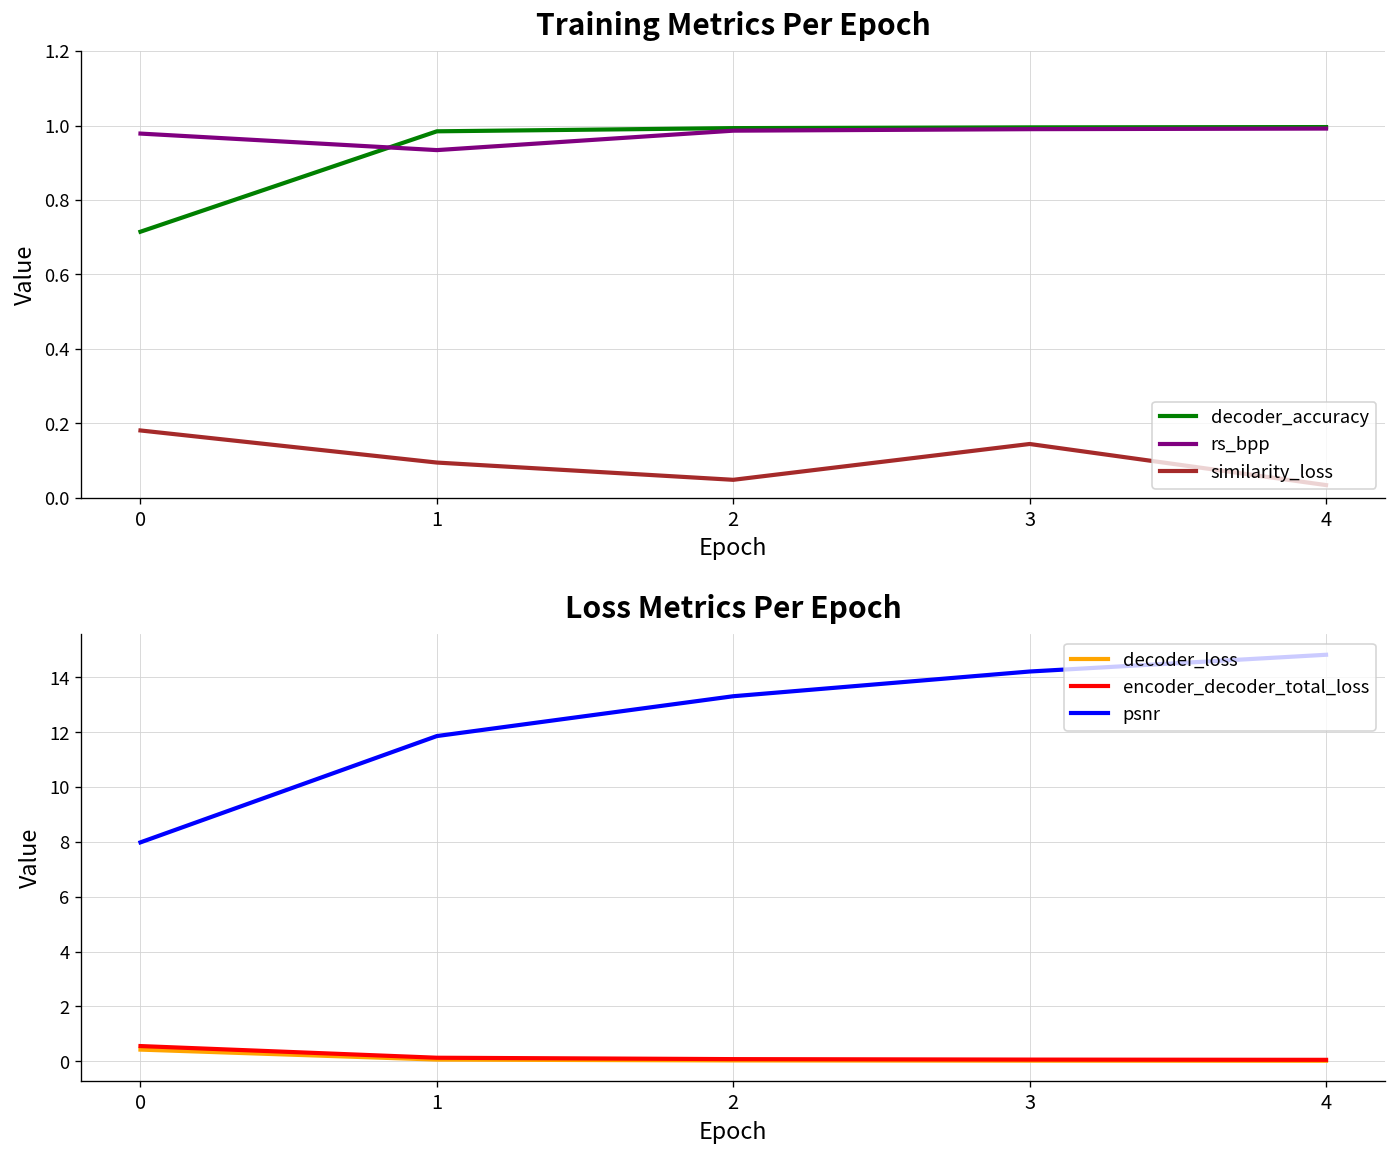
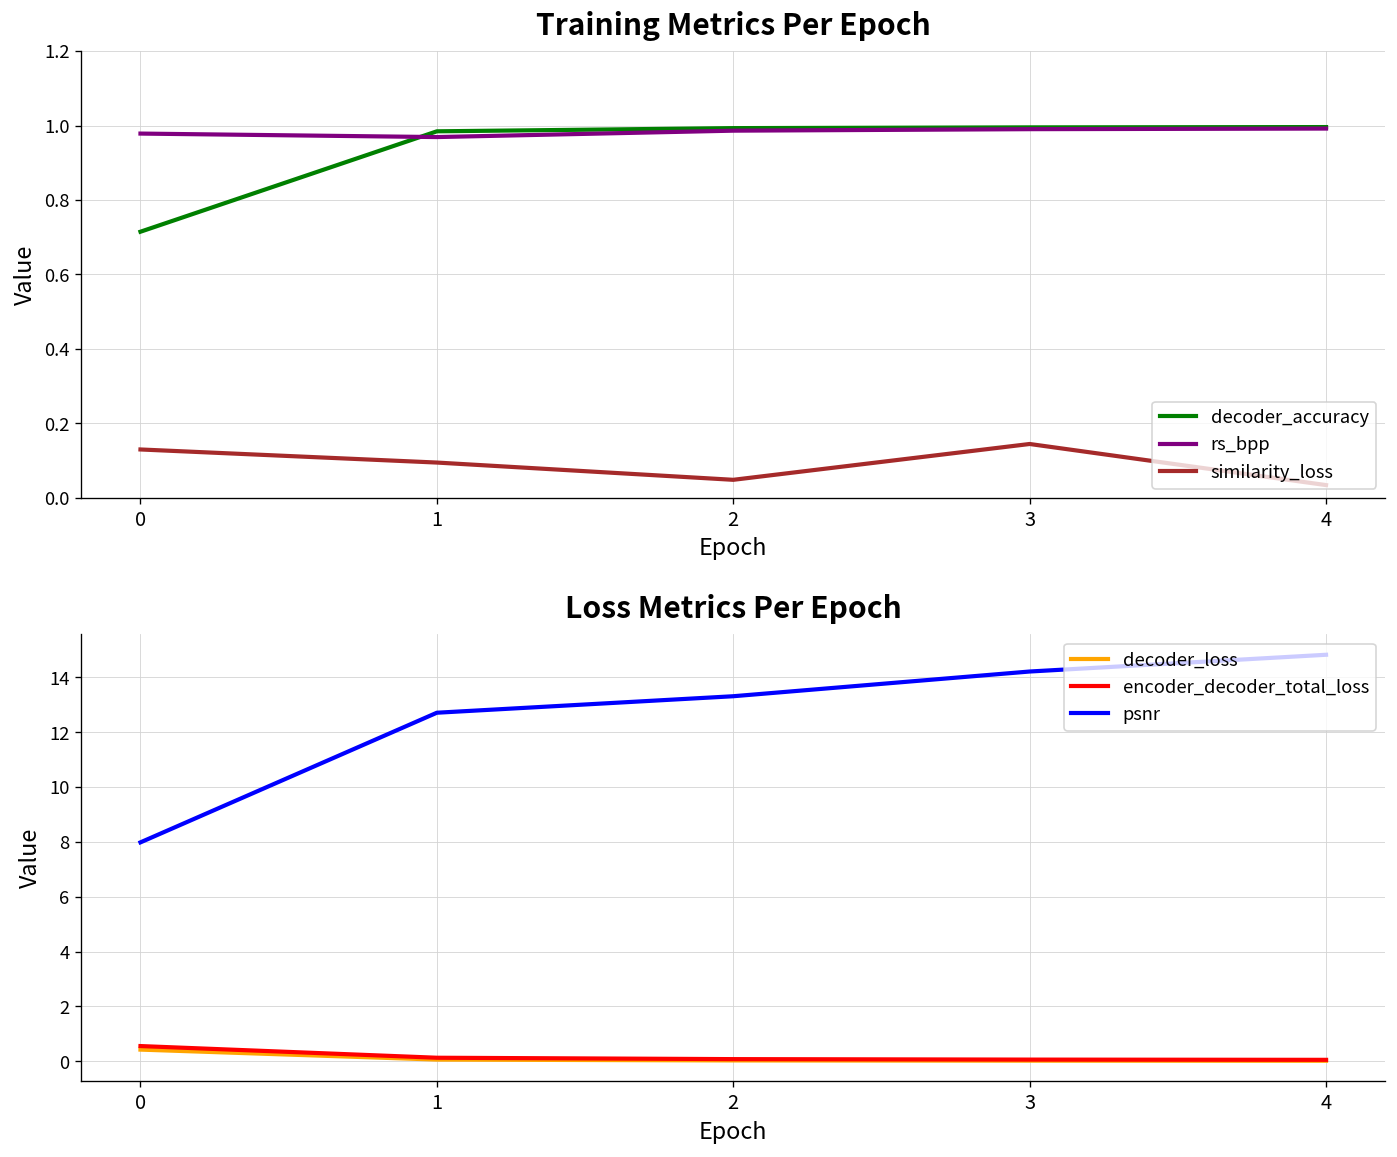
Training Metrics Per Epoch, similarity_loss, 0: 0.18 -> 0.13
Training Metrics Per Epoch, rs_bpp, 1: 0.93 -> 0.97
Loss Metrics Per Epoch, psnr, 1: 11.9 -> 12.7
